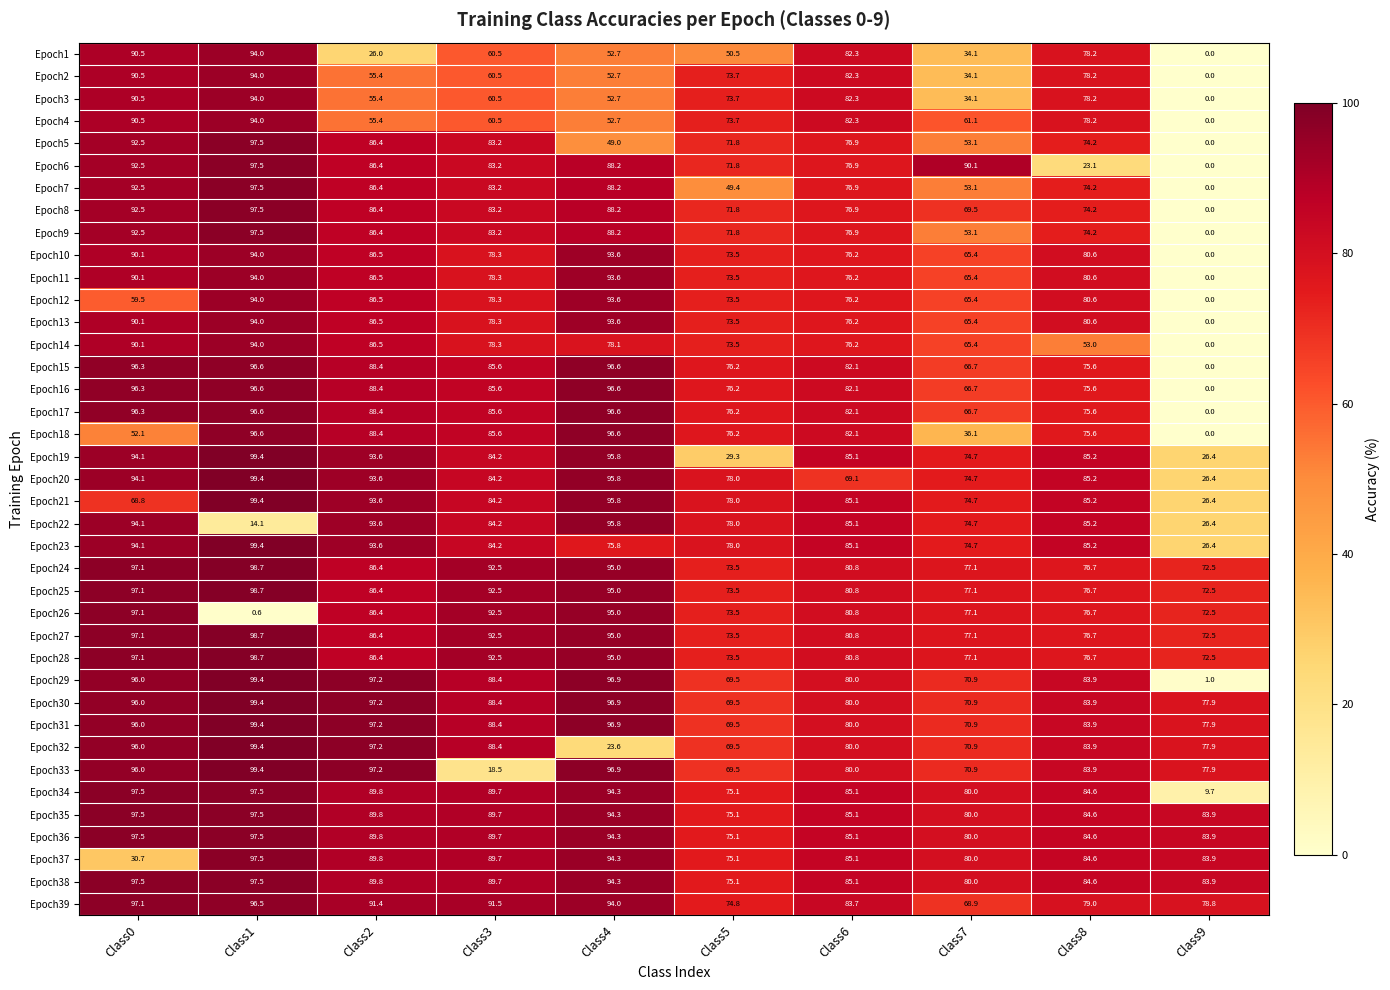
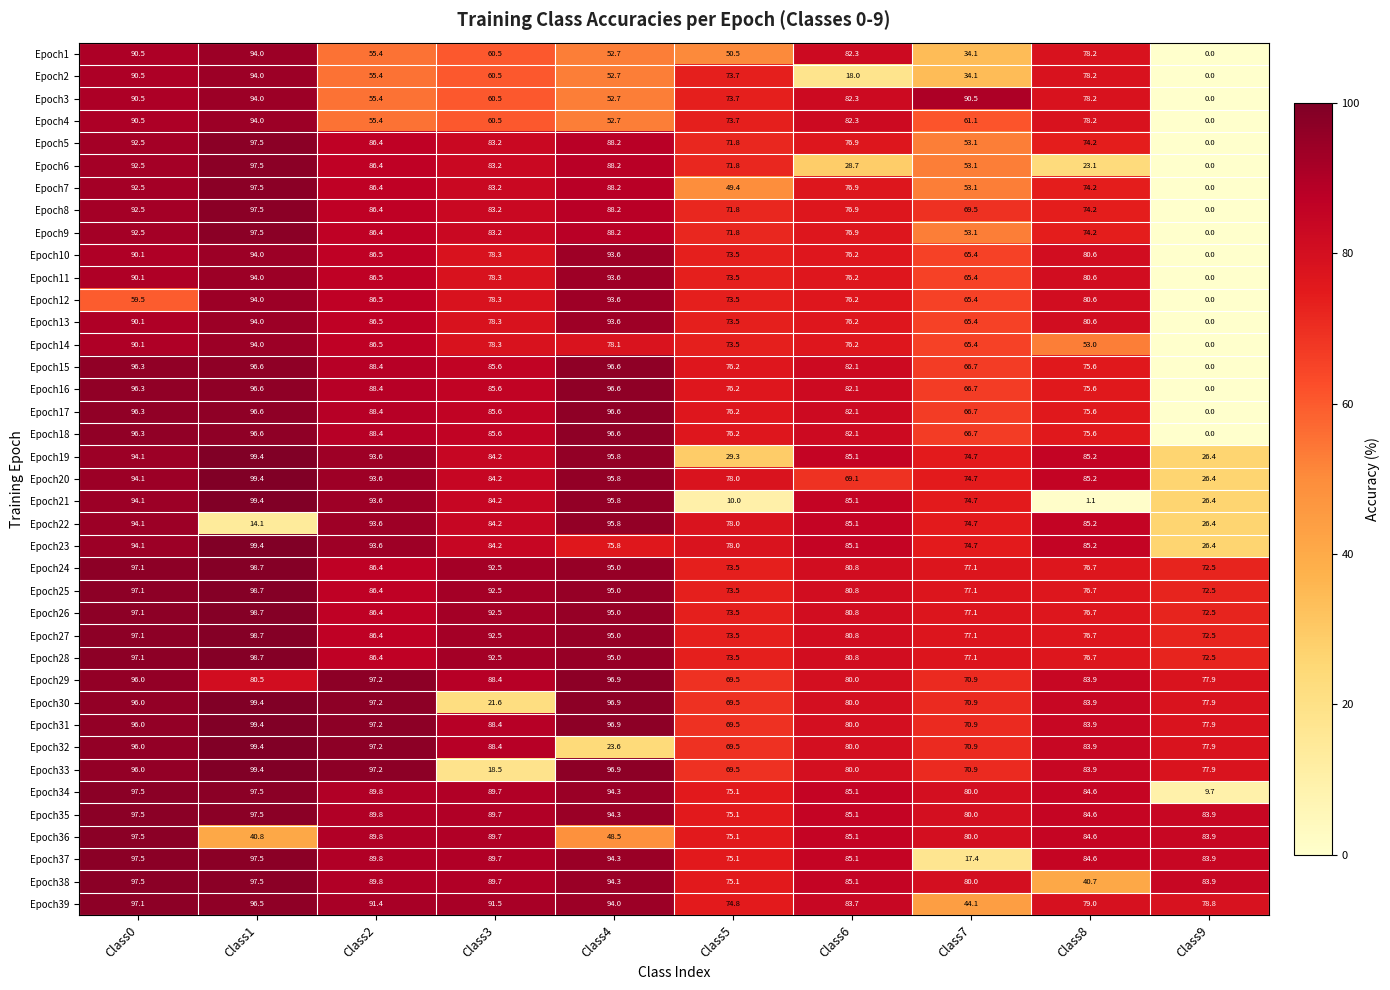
Epoch1, Class2: 26.0 -> 55.4
Epoch2, Class6: 82.3 -> 18.0
Epoch3, Class7: 34.1 -> 90.5
Epoch5, Class4: 49.0 -> 88.2
Epoch6, Class6: 76.9 -> 28.7
Epoch6, Class7: 90.1 -> 53.1
Epoch18, Class0: 52.1 -> 96.3
Epoch18, Class7: 36.1 -> 66.7
Epoch21, Class0: 68.8 -> 94.1
Epoch21, Class5: 78.0 -> 10.0
Epoch21, Class8: 85.2 -> 1.1
Epoch26, Class1: 0.6 -> 98.7
Epoch29, Class1: 99.4 -> 80.5
Epoch29, Class9: 1.0 -> 77.9
Epoch30, Class3: 88.4 -> 21.6
Epoch36, Class1: 97.5 -> 40.8
Epoch36, Class4: 94.3 -> 48.5
Epoch37, Class0: 30.7 -> 97.5
Epoch37, Class7: 80.0 -> 17.4
Epoch38, Class8: 84.6 -> 40.7
Epoch39, Class7: 68.9 -> 44.1
